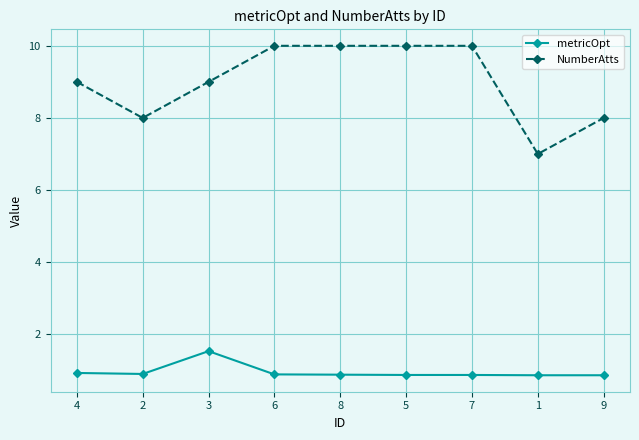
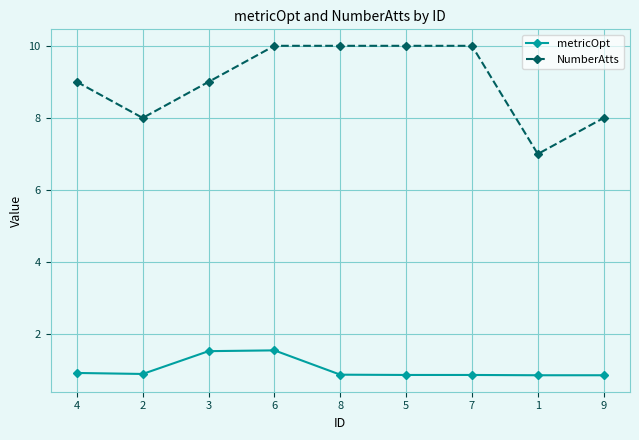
metricOpt, 6: 0.9 -> 1.6
